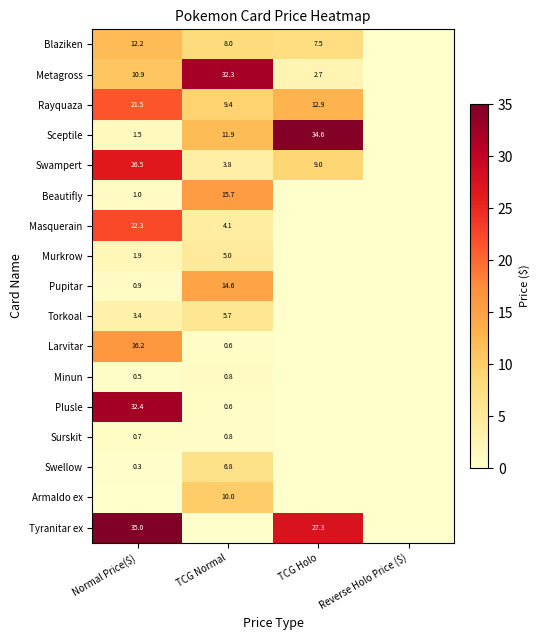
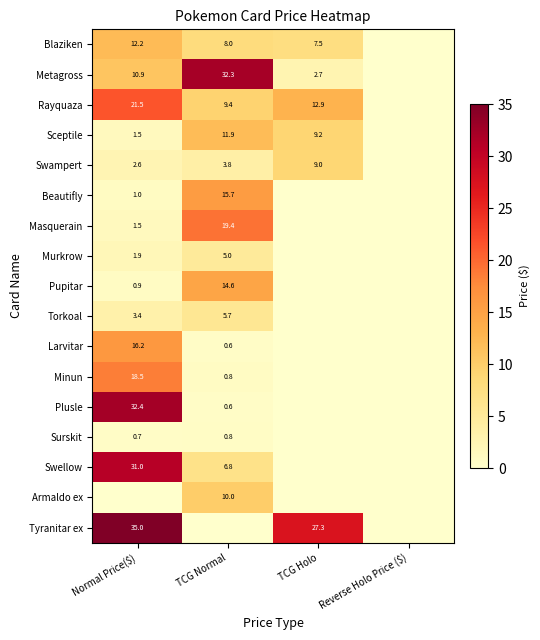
Sceptile, TCG Holo: 34.6 -> 9.2
Swampert, Normal Price($): 26.5 -> 2.6
Masquerain, Normal Price($): 22.3 -> 1.5
Masquerain, TCG Normal: 4.1 -> 19.4
Minun, Normal Price($): 0.5 -> 18.5
Swellow, Normal Price($): 0.3 -> 31.0
